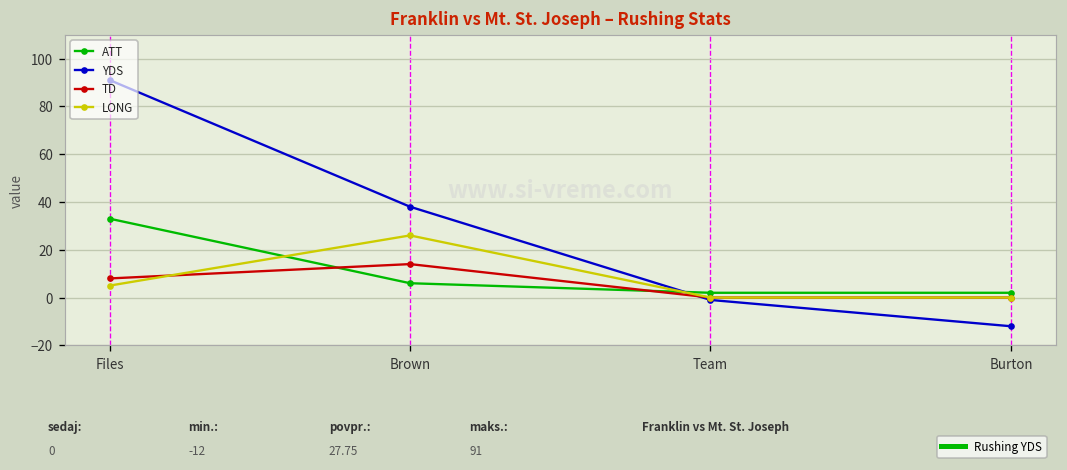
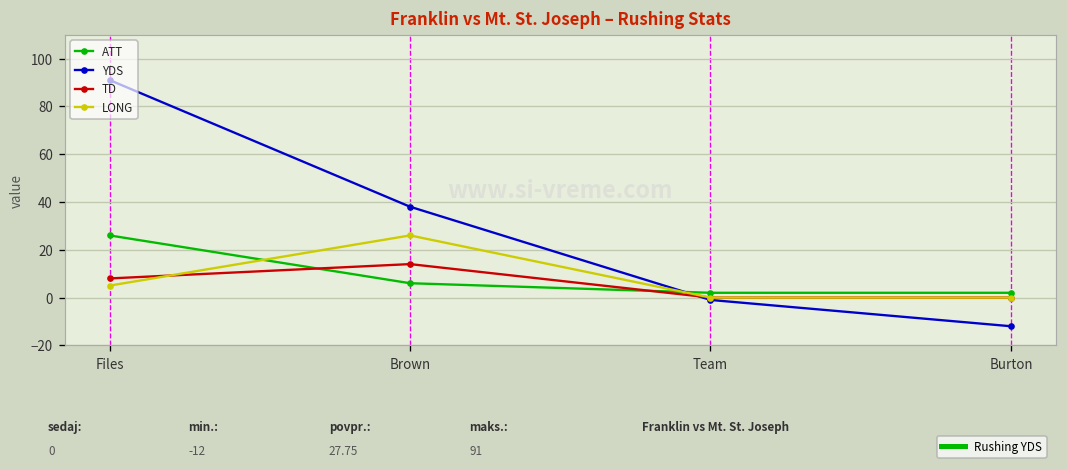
ATT, Files: 33 -> 26
